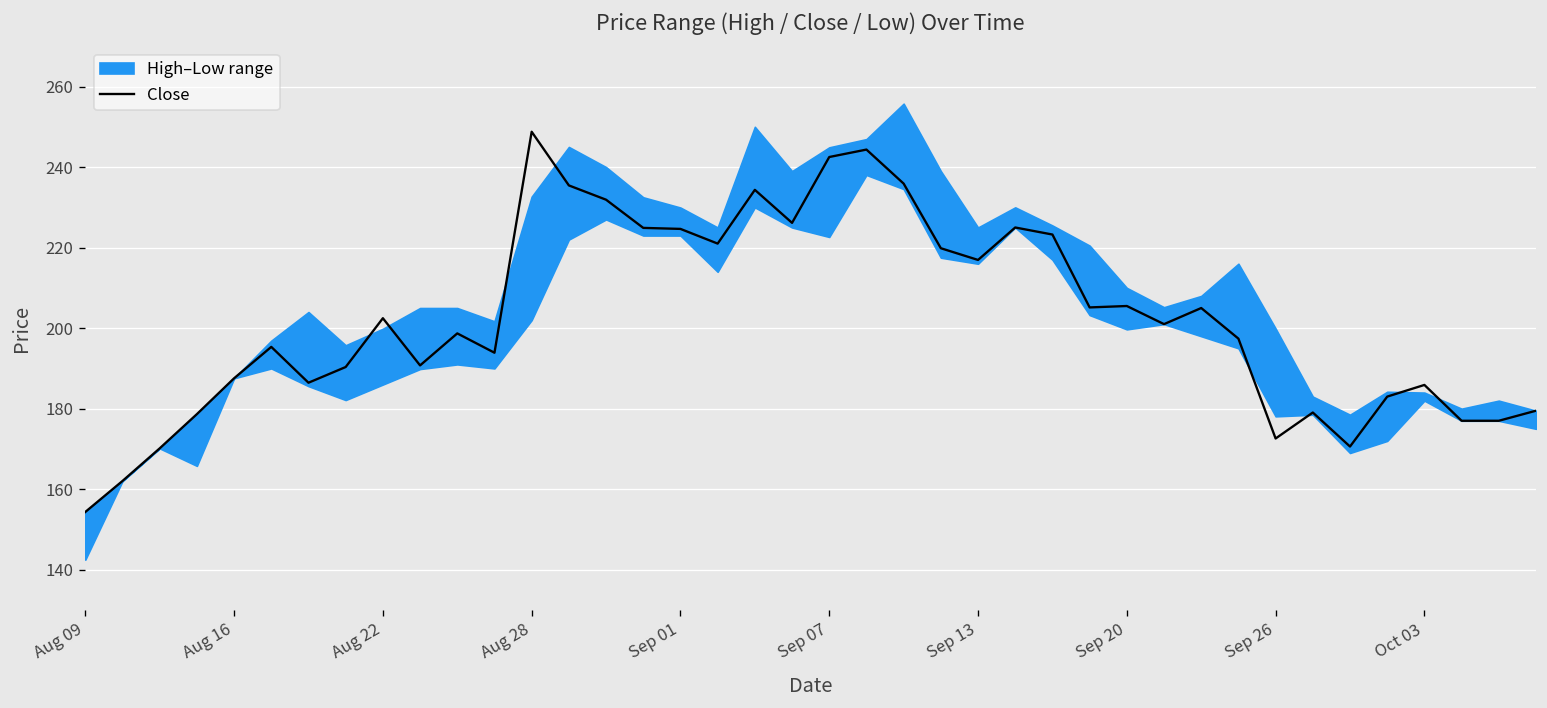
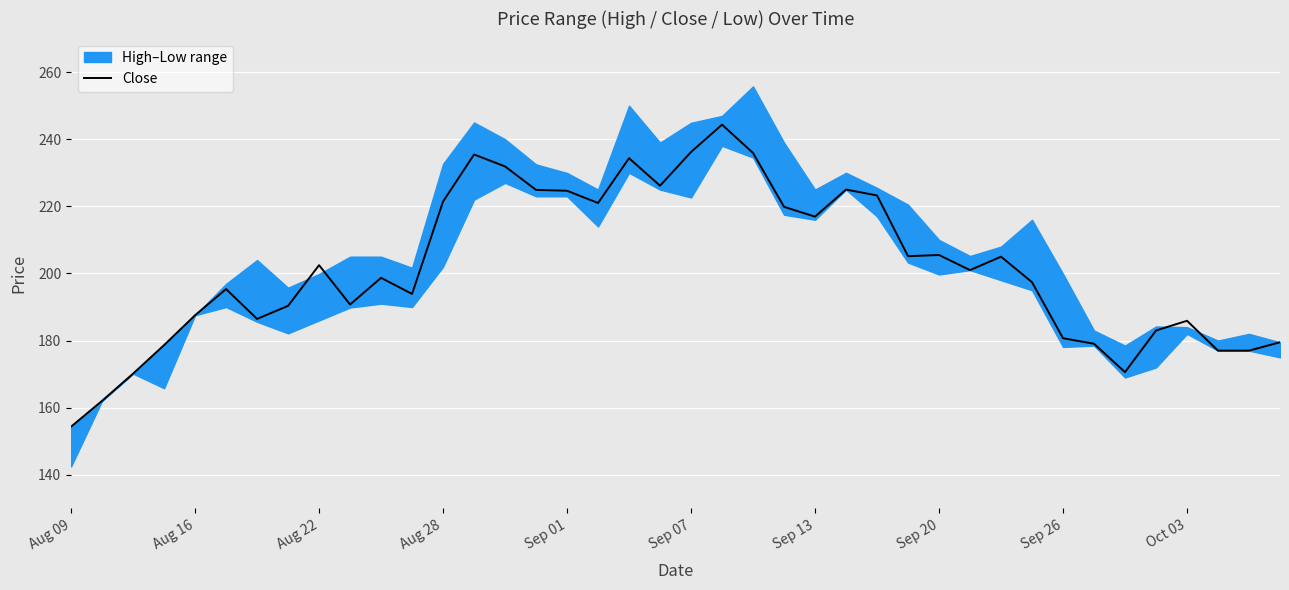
Close, Aug 28: 249 -> 221
Close, Sep 07: 243 -> 236
Close, Sep 26: 173 -> 181
